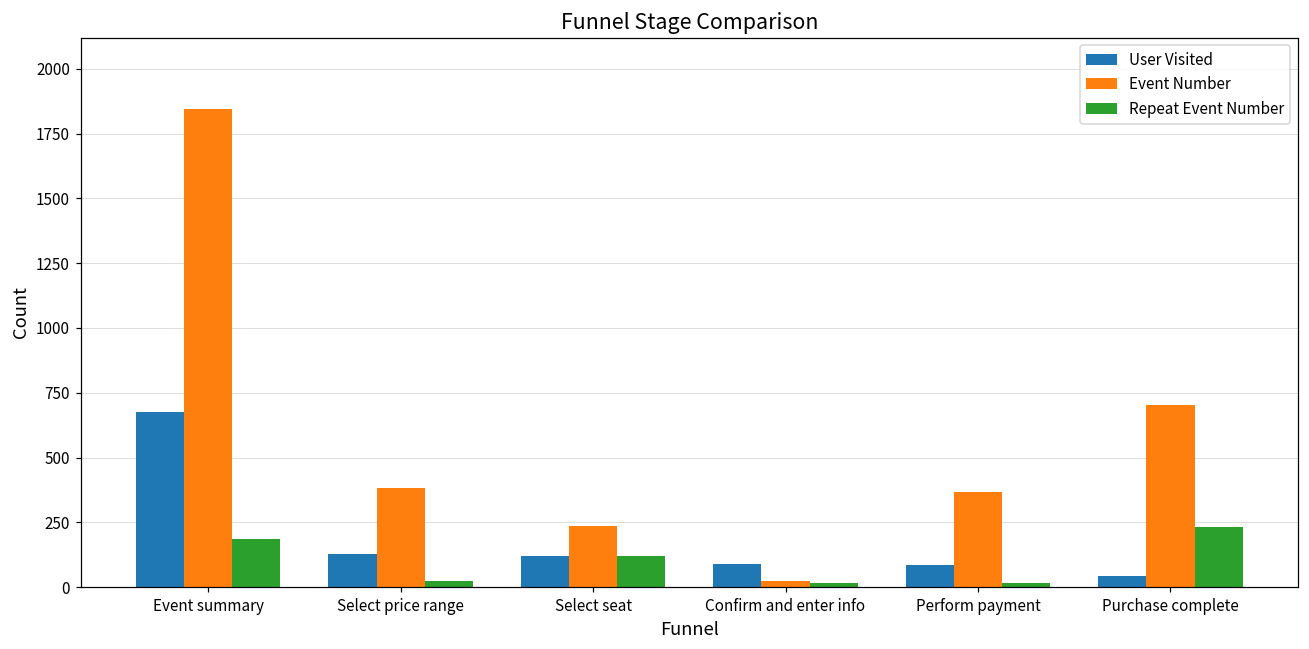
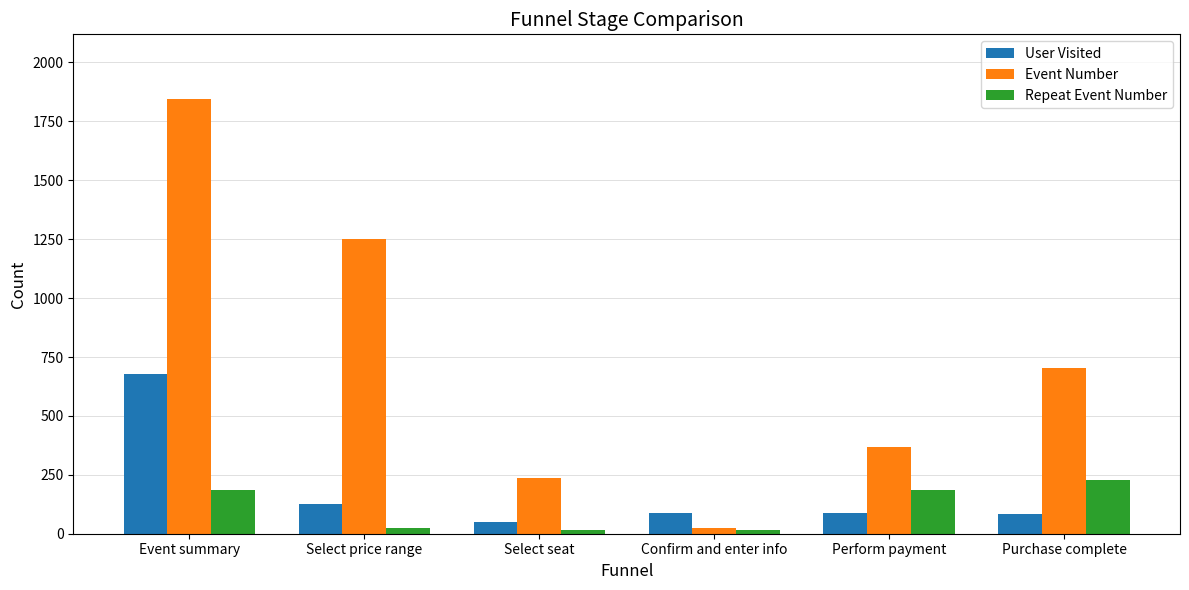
Event Number, Select price range: 380 -> 1250
User Visited, Select seat: 120 -> 50
Repeat Event Number, Select seat: 120 -> 20
Repeat Event Number, Perform payment: 20 -> 190
User Visited, Purchase complete: 40 -> 90
